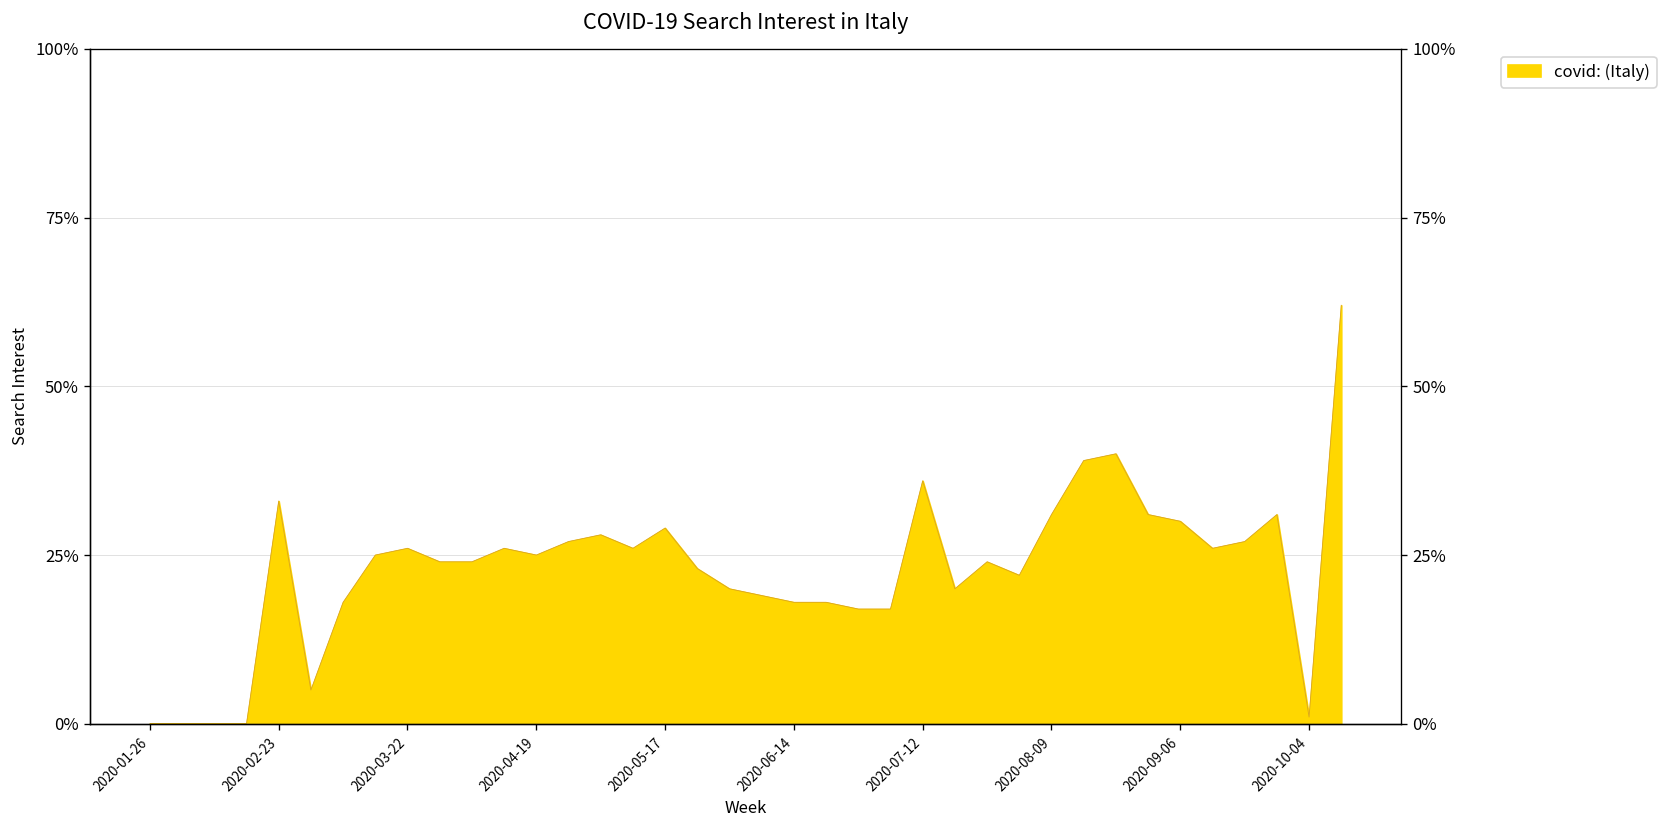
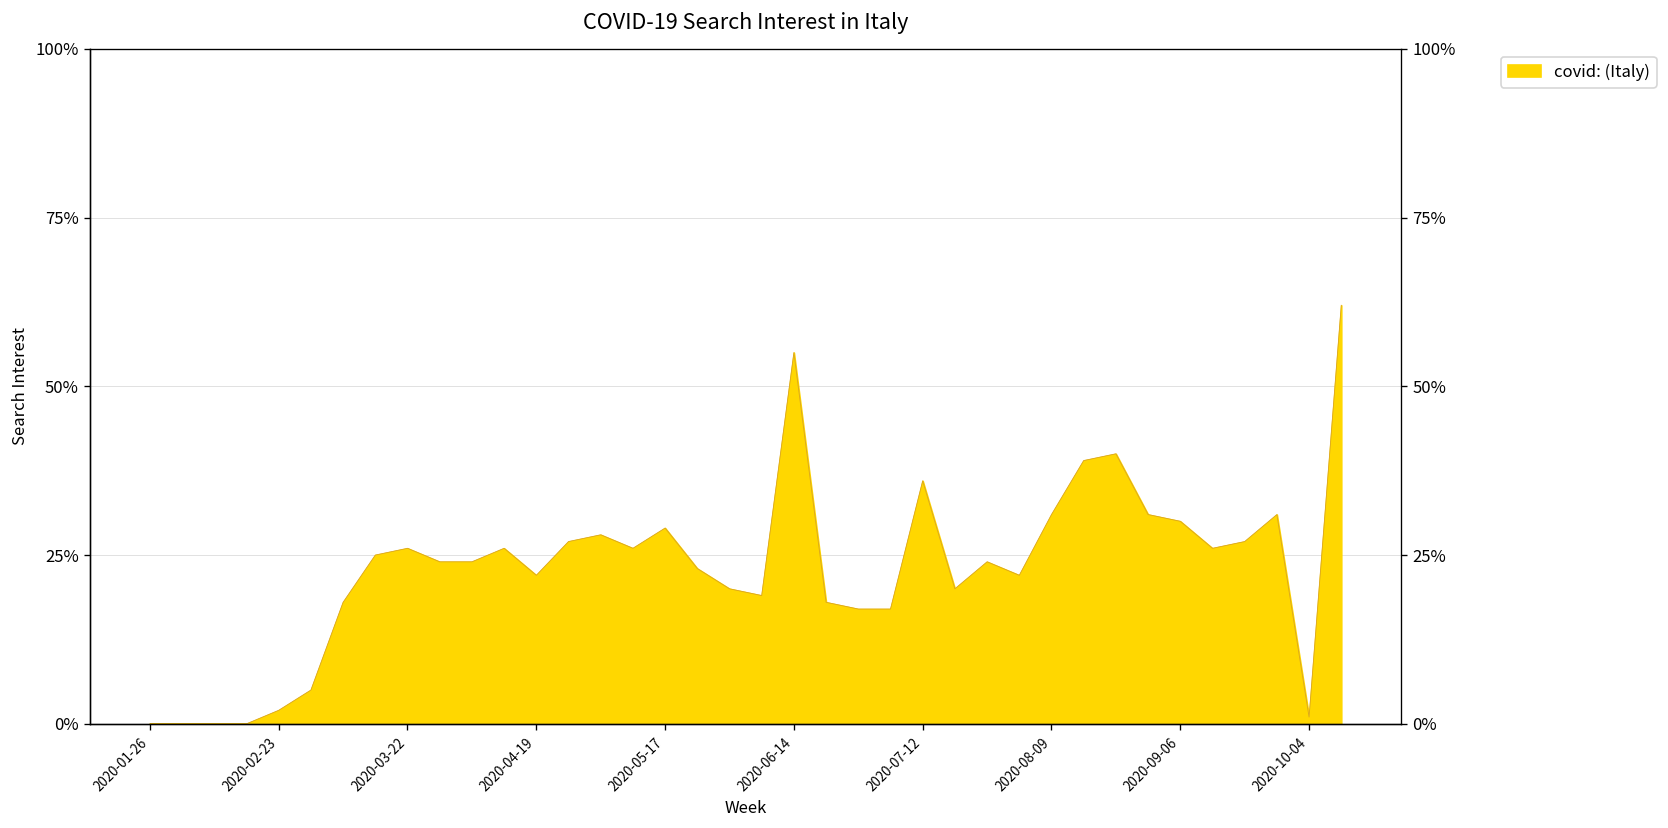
2020-02-23: 33% -> 2%
2020-04-19: 25% -> 22%
2020-06-14: 18% -> 55%
